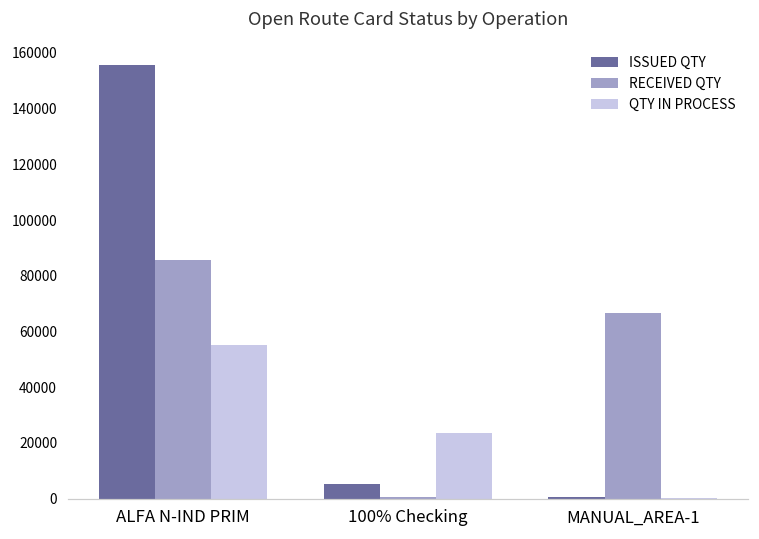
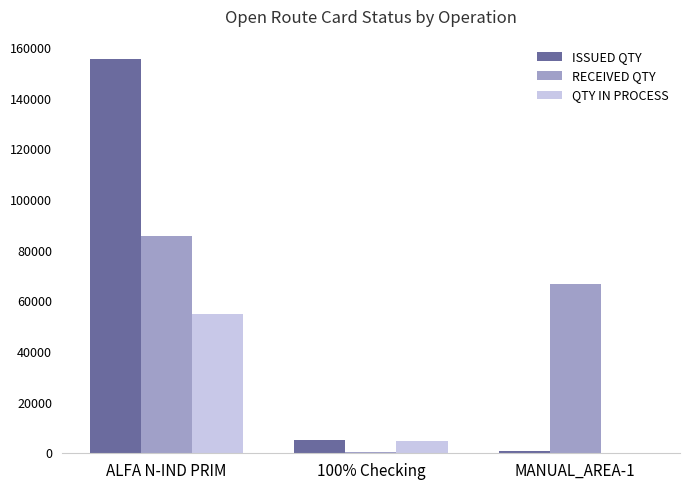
QTY IN PROCESS, 100% Checking: 24000 -> 5000
